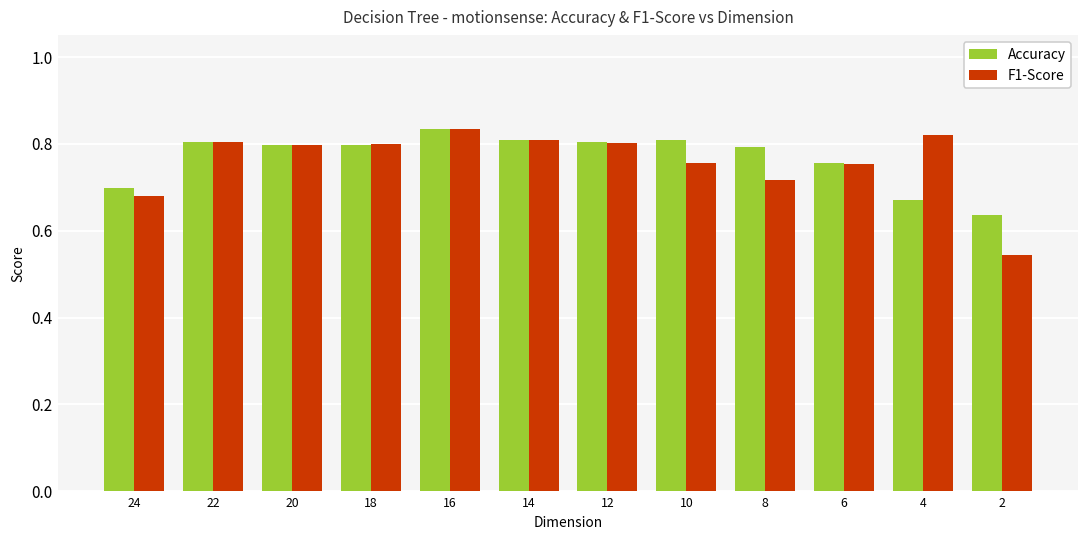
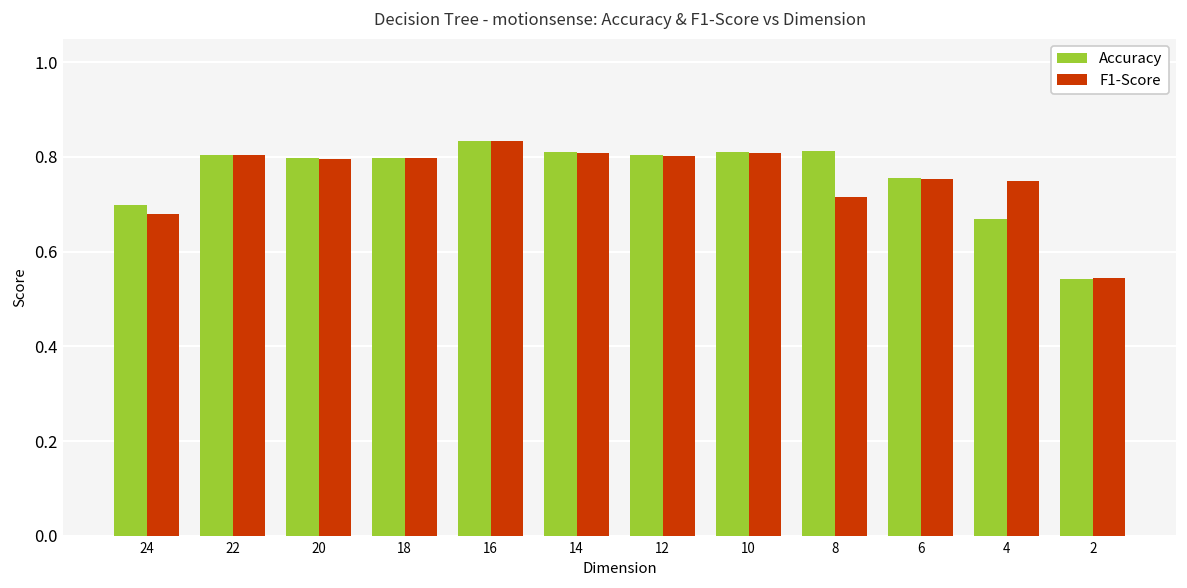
F1-Score, 10: 0.76 -> 0.81
Accuracy, 8: 0.79 -> 0.81
F1-Score, 4: 0.82 -> 0.75
Accuracy, 2: 0.64 -> 0.54
